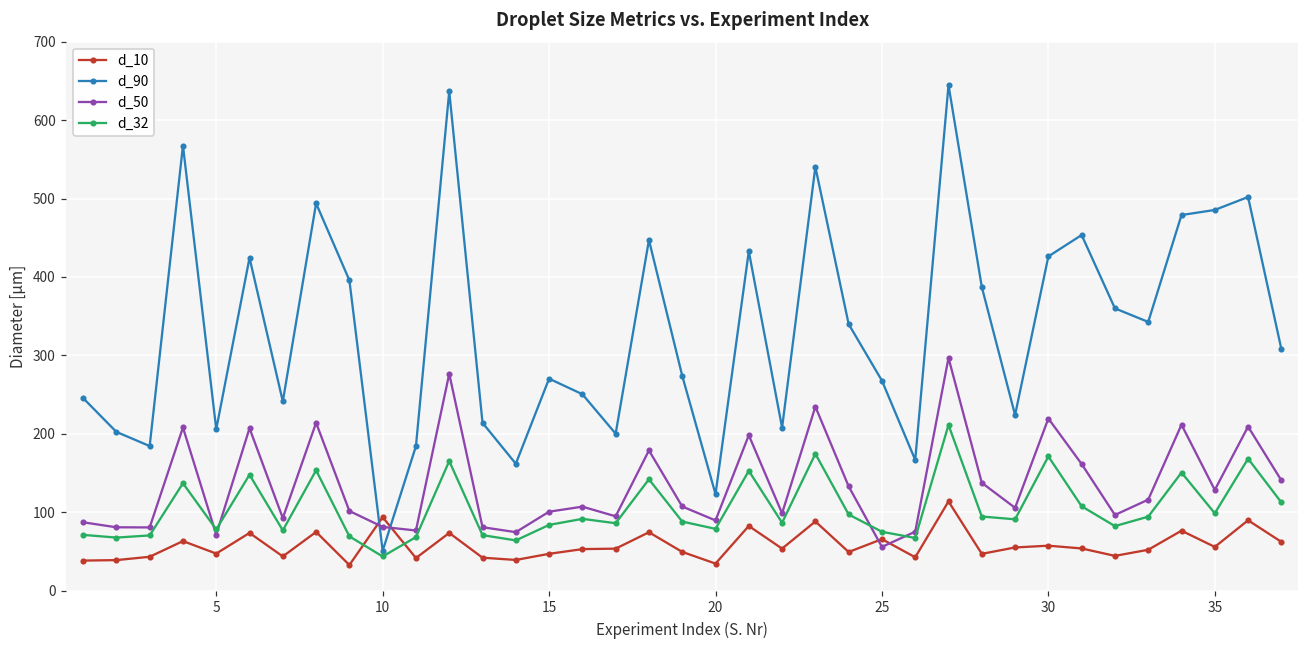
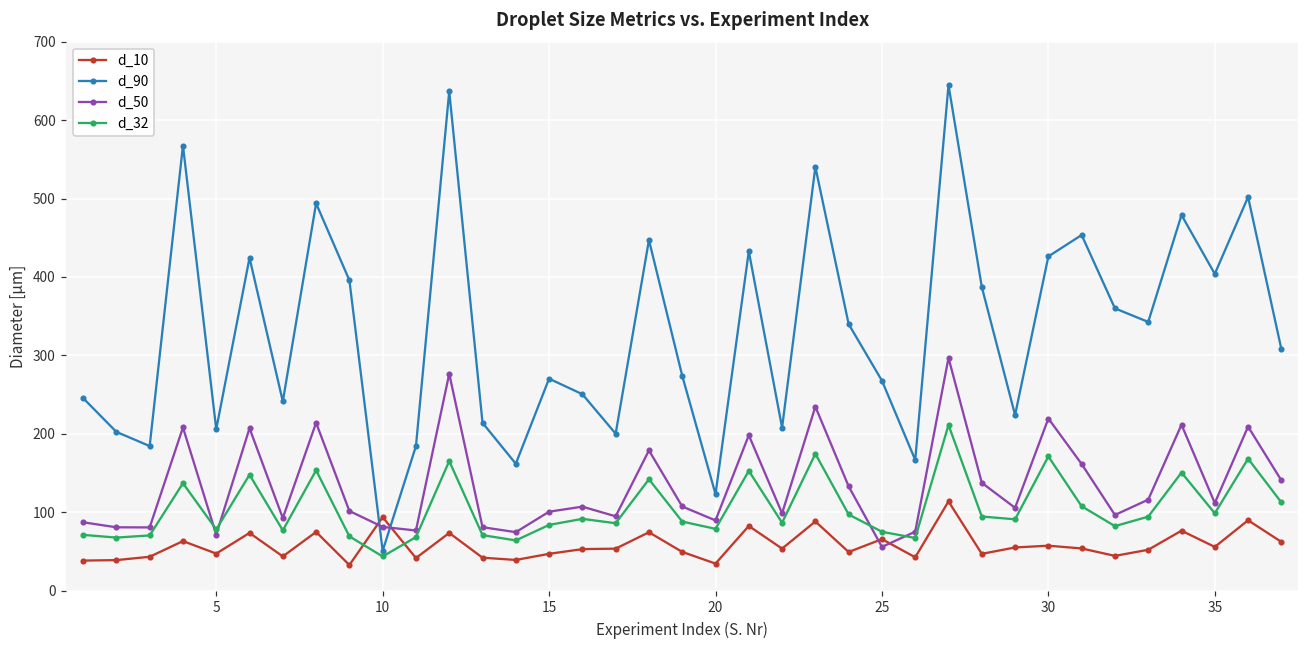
d_90, 35: 490 -> 400
d_50, 35: 130 -> 110
